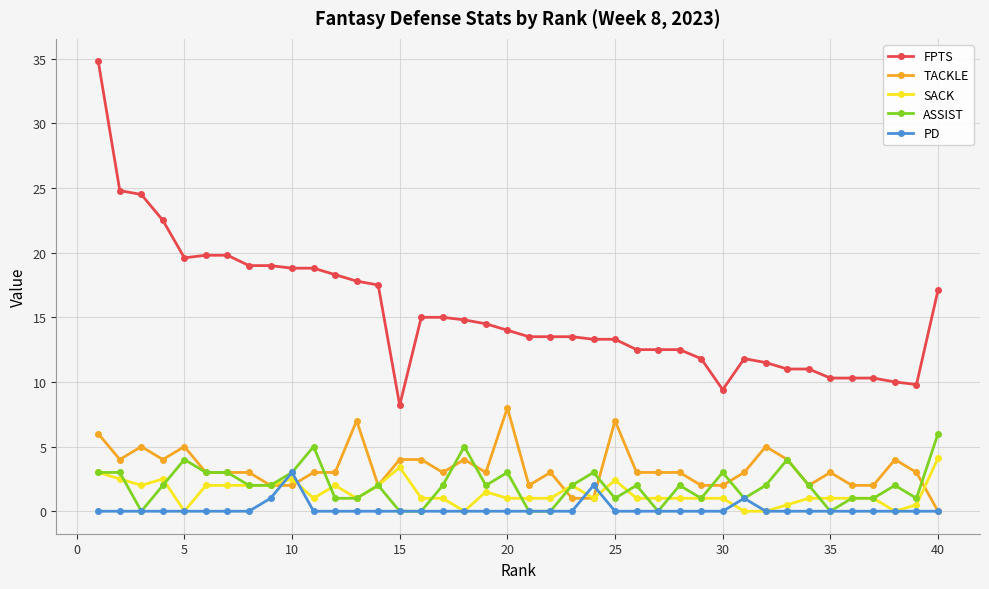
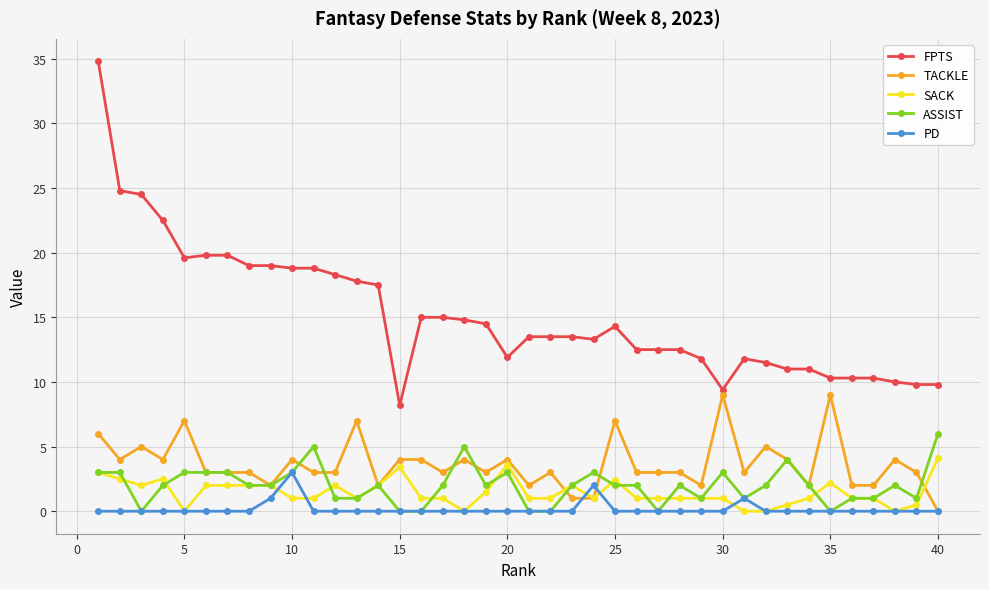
TACKLE, 5: 5 -> 7
ASSIST, 5: 4 -> 3
TACKLE, 10: 2 -> 4
SACK, 10: 2.5 -> 1.0
FPTS, 20: 14.0 -> 11.9
TACKLE, 20: 8 -> 4
SACK, 20: 1.0 -> 3.6
FPTS, 25: 13.3 -> 14.3
ASSIST, 25: 1 -> 2
TACKLE, 30: 2 -> 9
TACKLE, 35: 3 -> 9
SACK, 35: 1.0 -> 2.2
FPTS, 40: 17.1 -> 9.8
